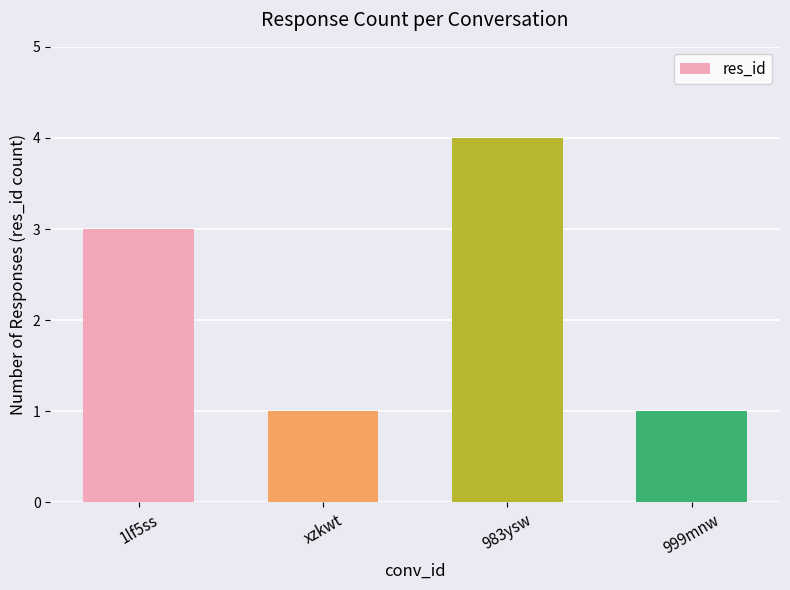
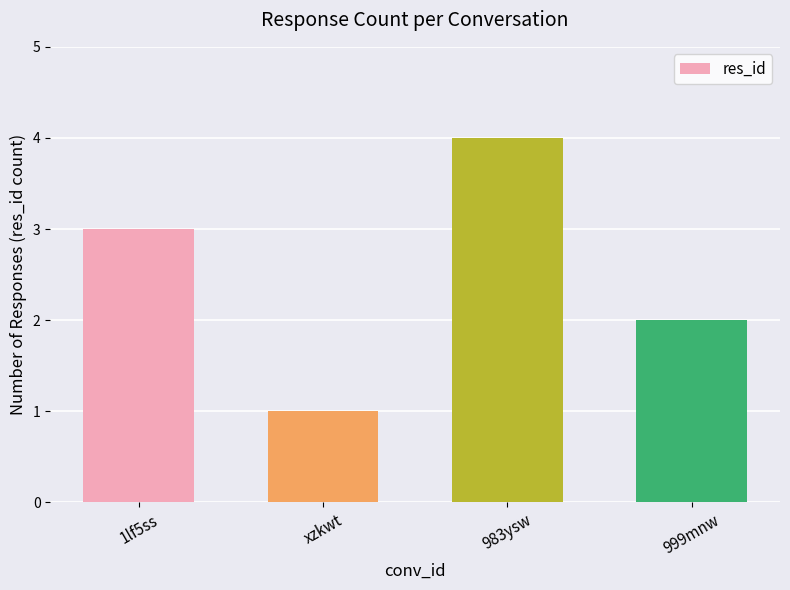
999mnw: 1 -> 2
